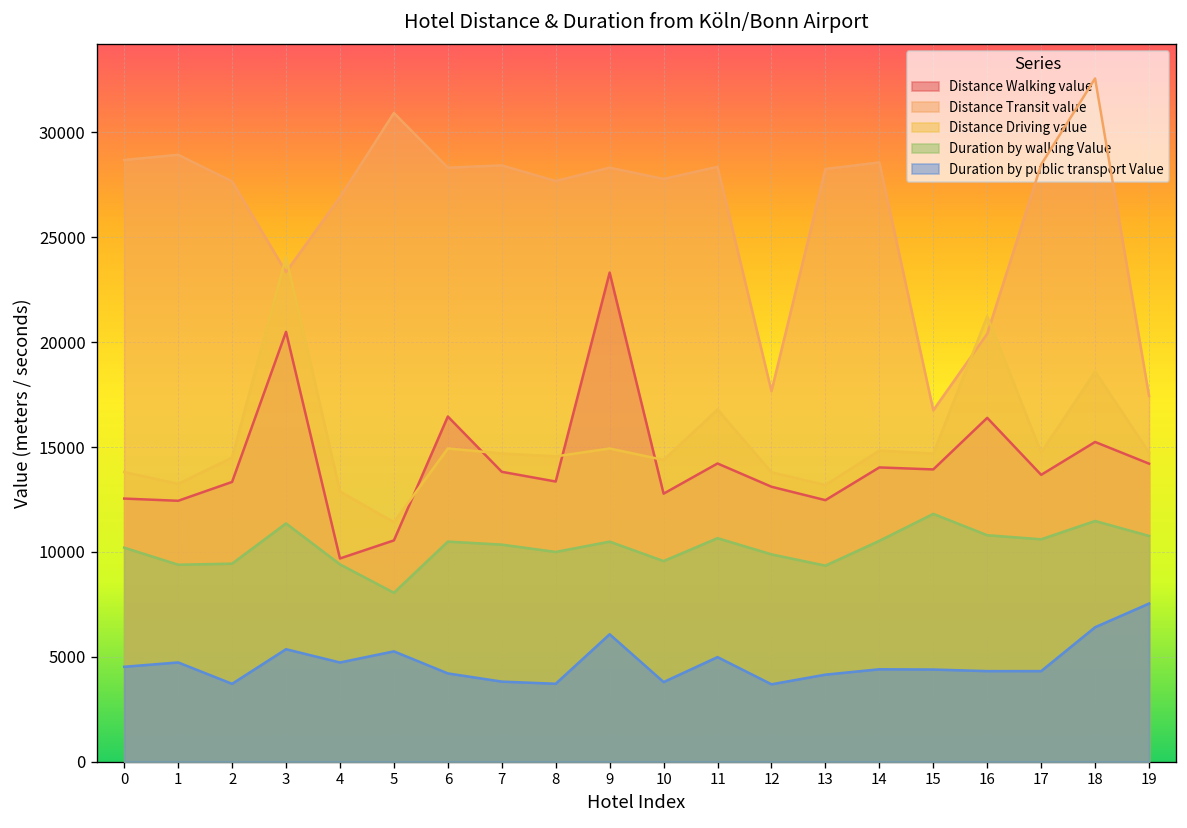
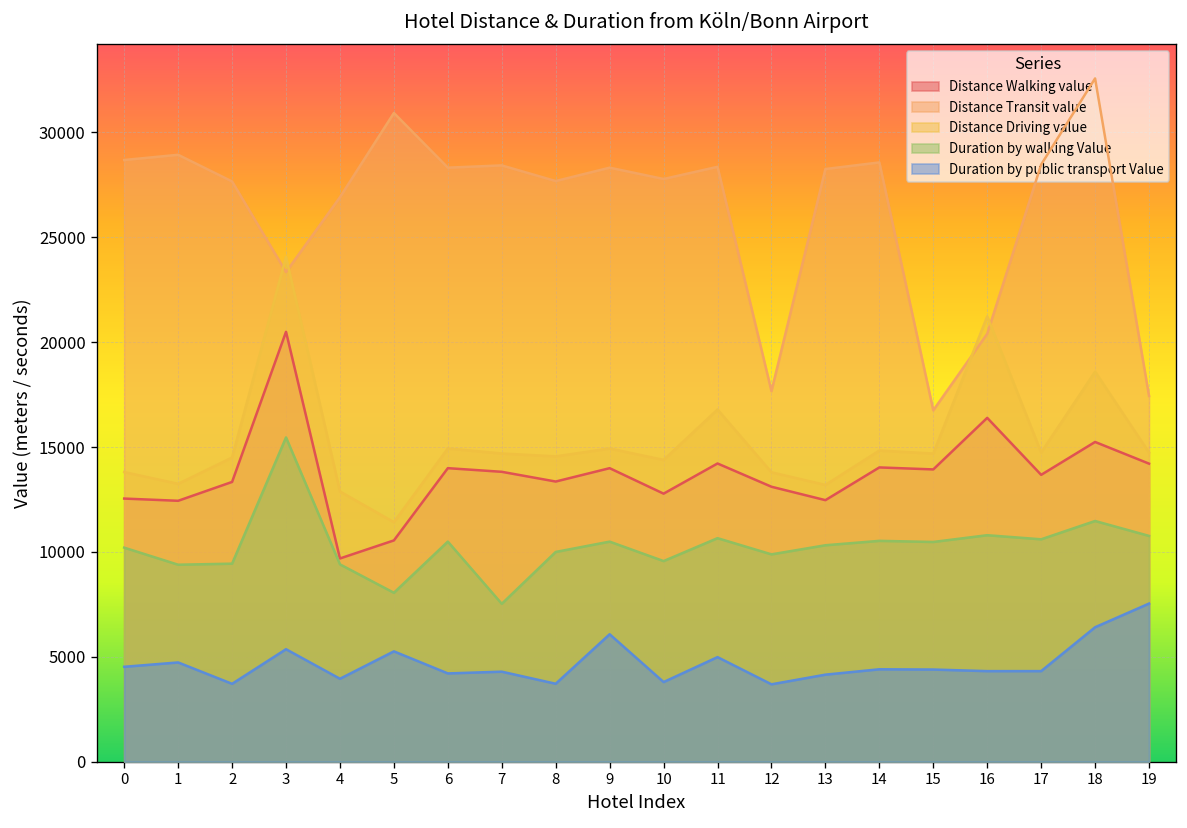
Duration by walking Value, 3: 11400 -> 15500
Duration by public transport Value, 4: 4700 -> 4000
Distance Walking value, 6: 16500 -> 14000
Duration by walking Value, 7: 10300 -> 7500
Duration by public transport Value, 7: 3800 -> 4300
Distance Walking value, 9: 23300 -> 14000
Duration by walking Value, 13: 9300 -> 10300
Duration by walking Value, 15: 11800 -> 10500
